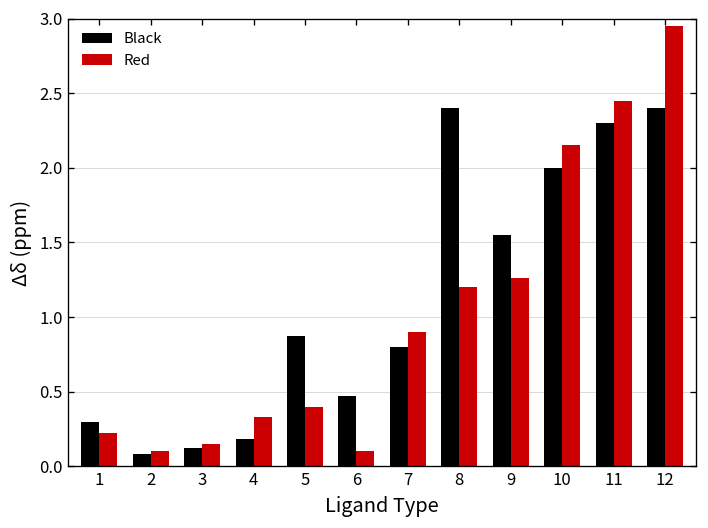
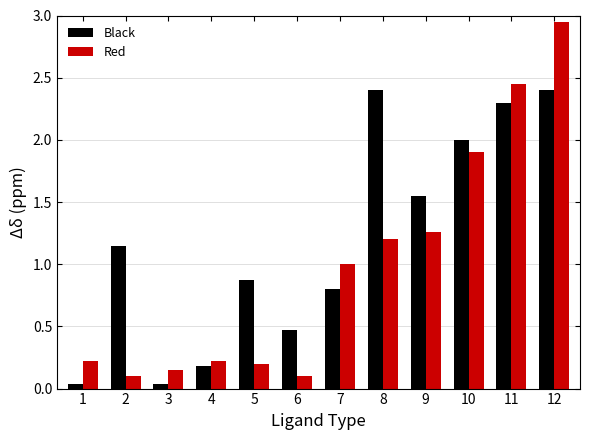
Black, 1: 0.30 -> 0.04
Black, 2: 0.08 -> 1.15
Black, 3: 0.12 -> 0.04
Red, 4: 0.33 -> 0.22
Red, 5: 0.4 -> 0.2
Red, 7: 0.9 -> 1.0
Red, 10: 2.15 -> 1.90
